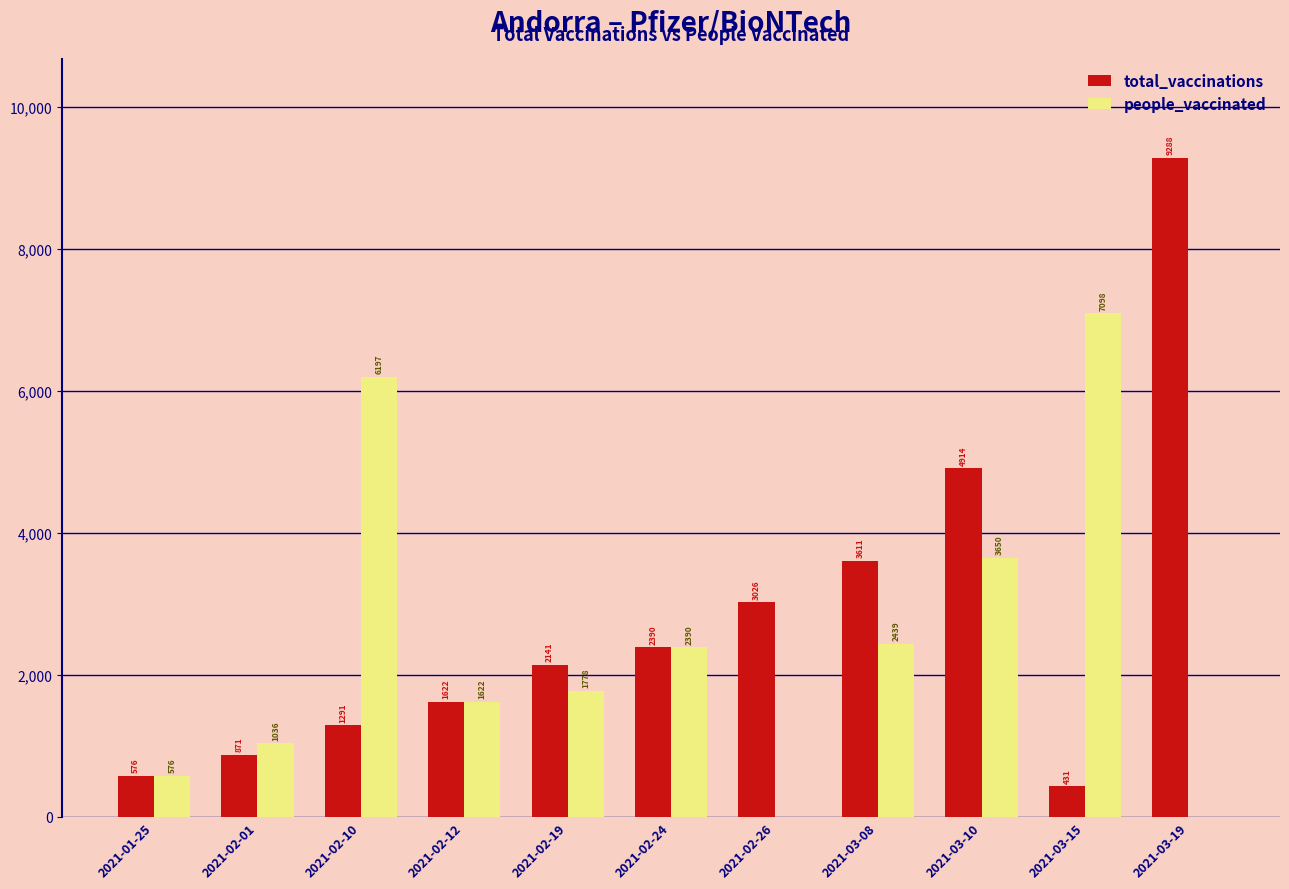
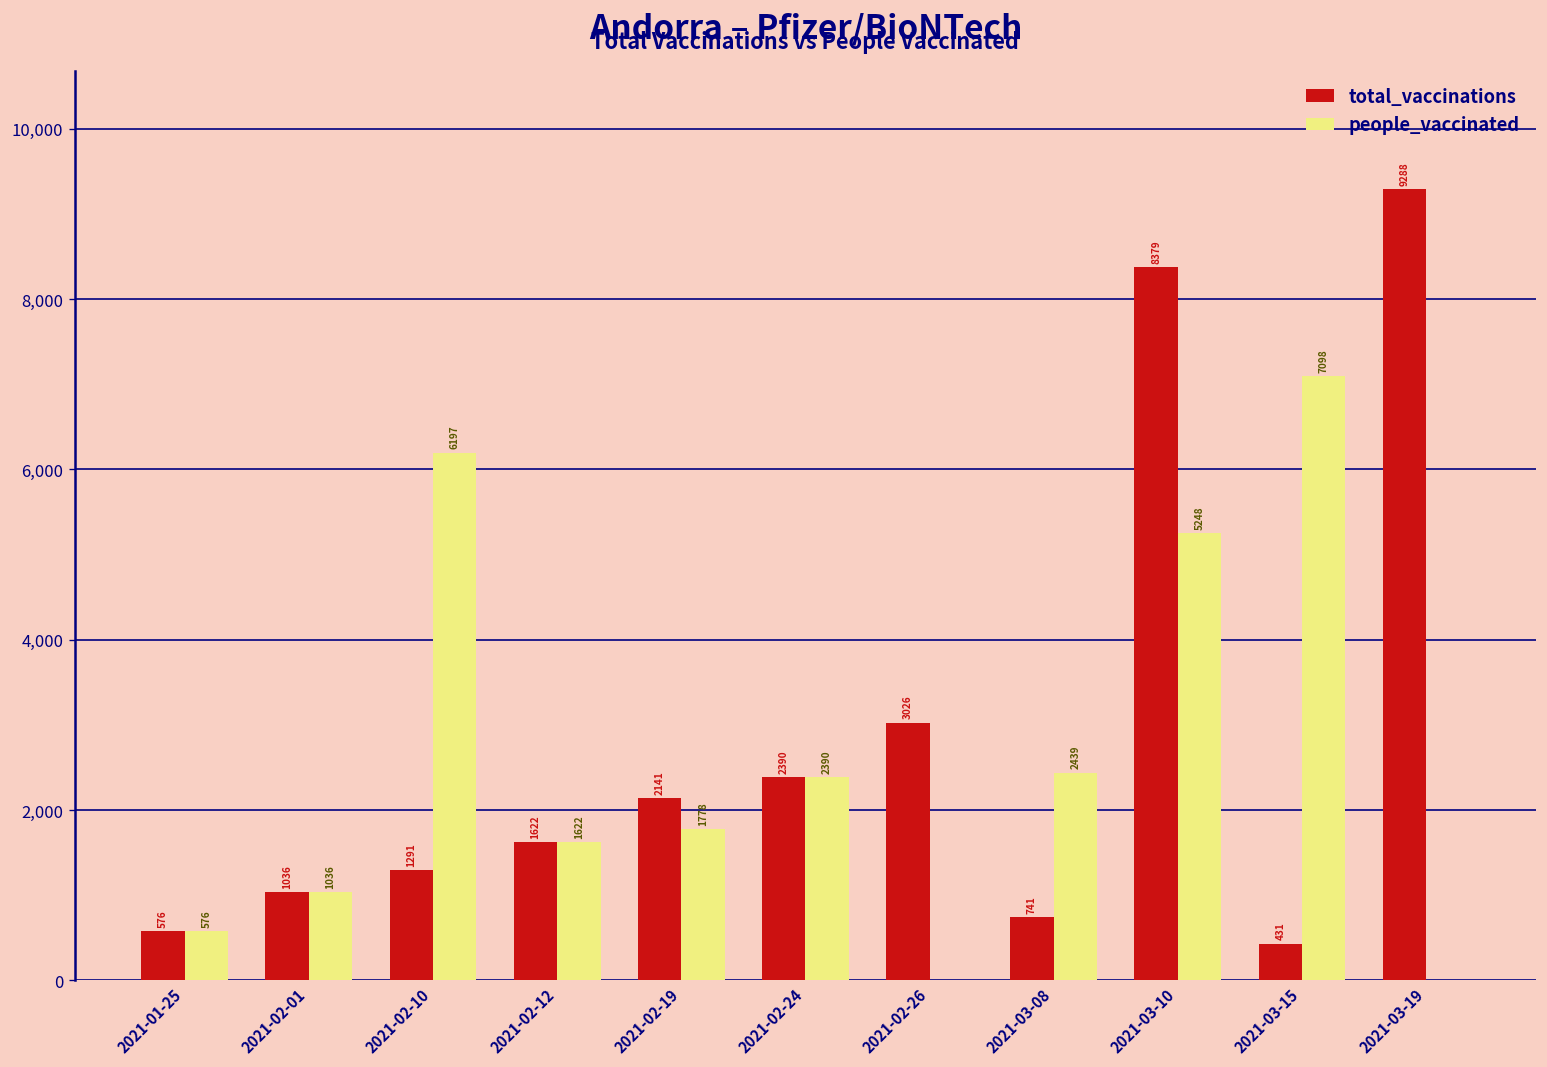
total_vaccinations, 2021-02-01: 871 -> 1036
total_vaccinations, 2021-03-08: 3611 -> 741
total_vaccinations, 2021-03-10: 4914 -> 8379
people_vaccinated, 2021-03-10: 3650 -> 5248
